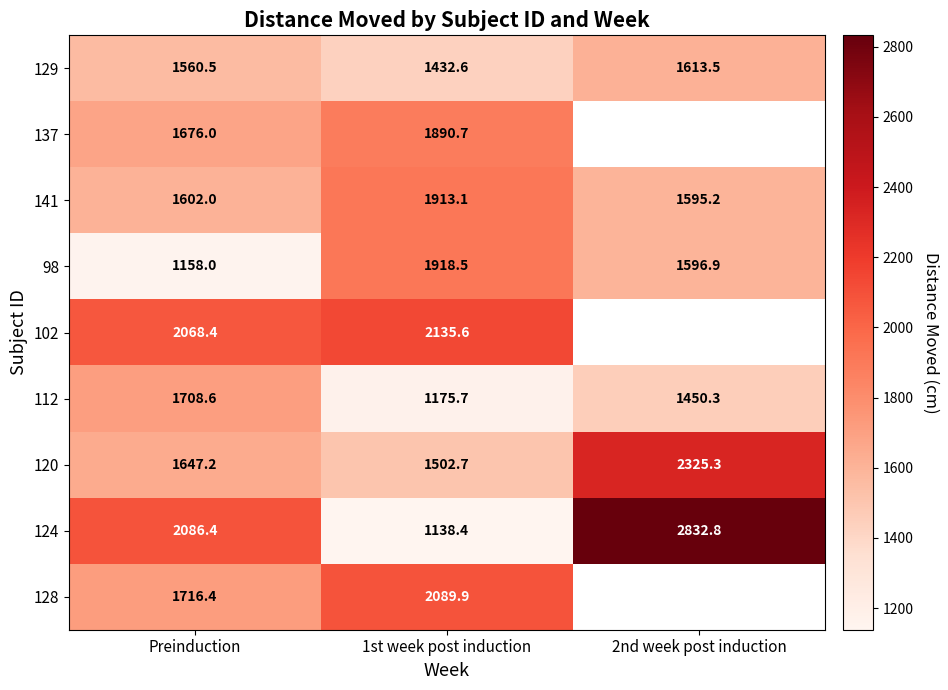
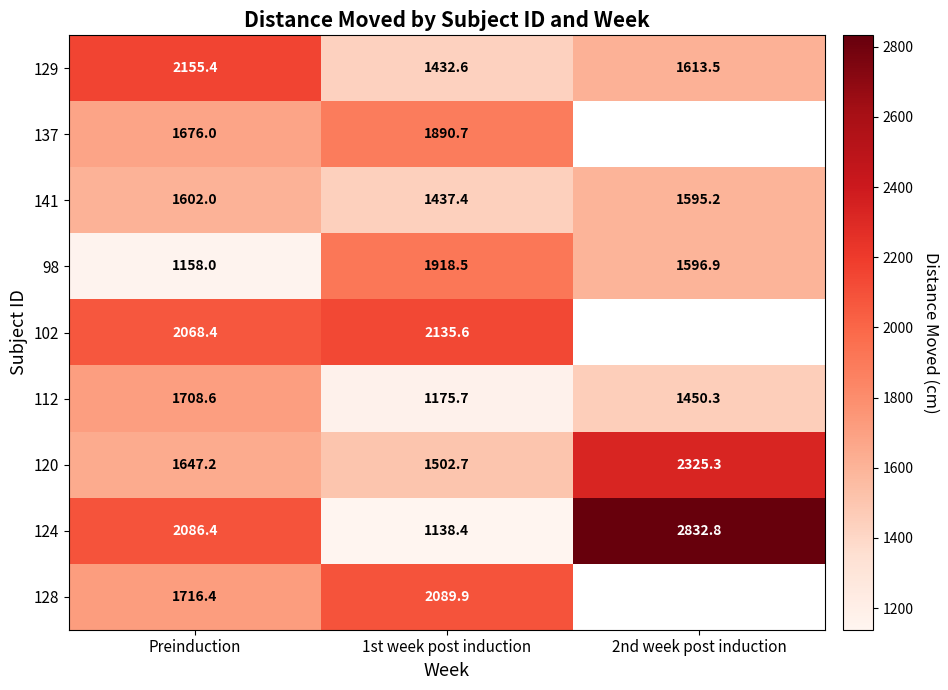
129, Preinduction: 1560.5 -> 2155.4
141, 1st week post induction: 1913.1 -> 1437.4
